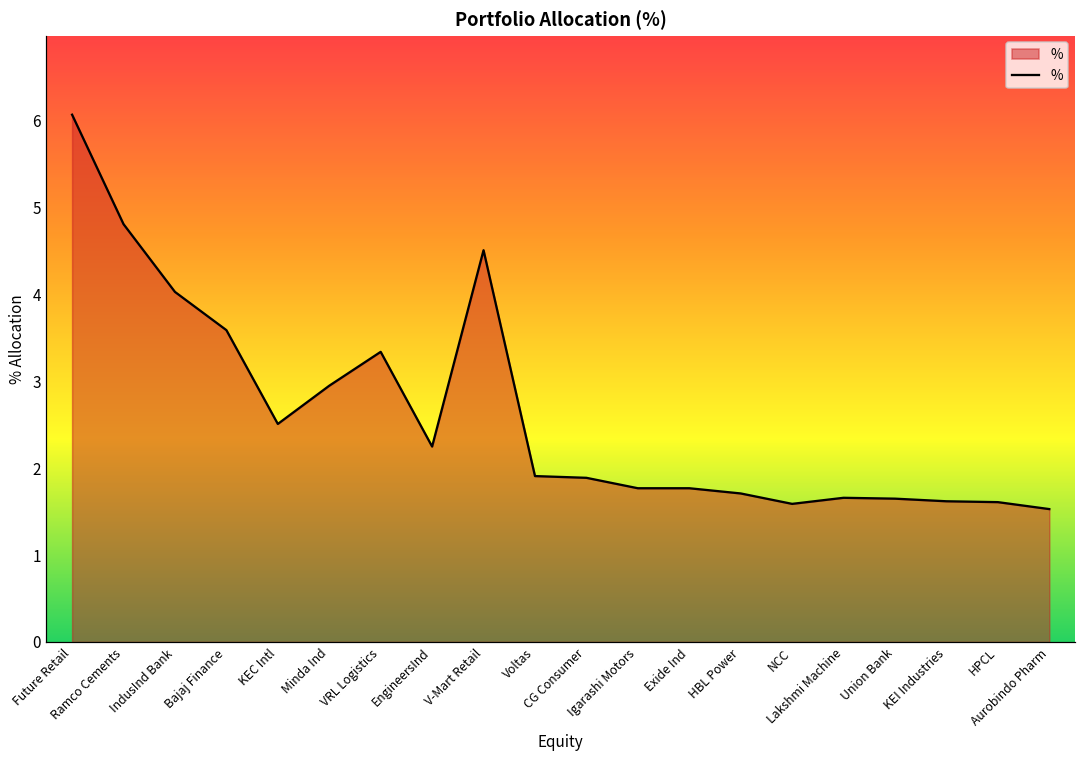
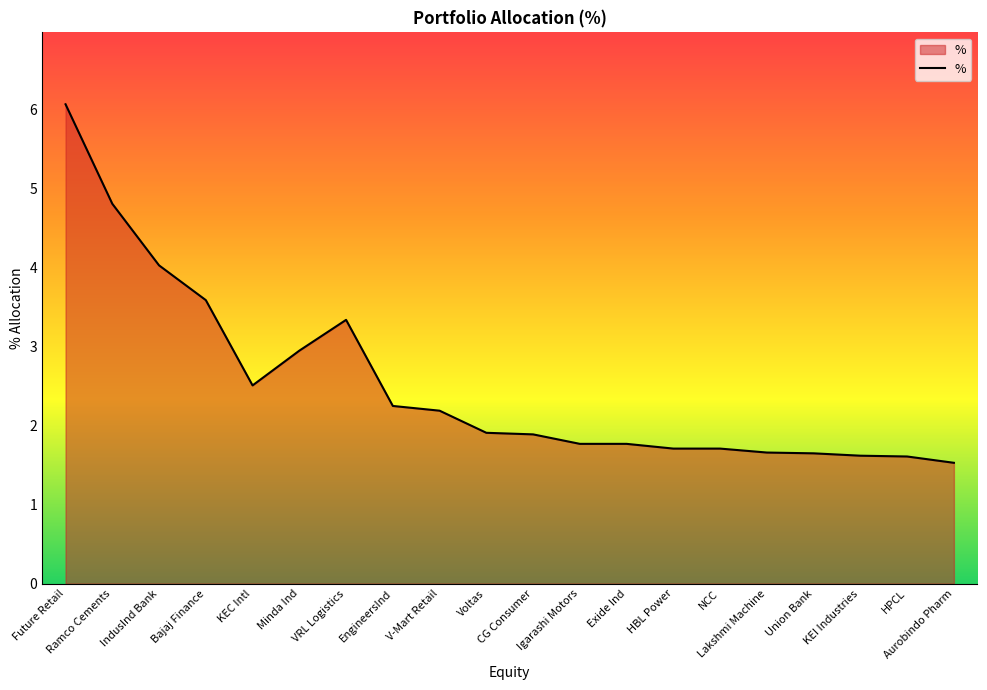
V-Mart Retail: 4.5 -> 2.2
NCC: 1.6 -> 1.7
